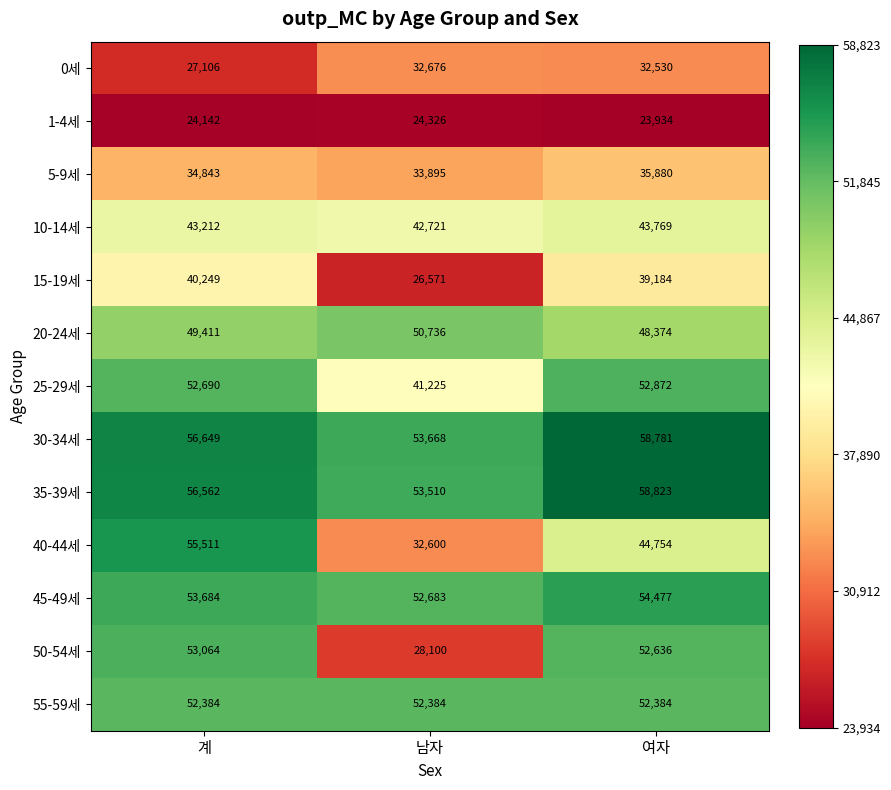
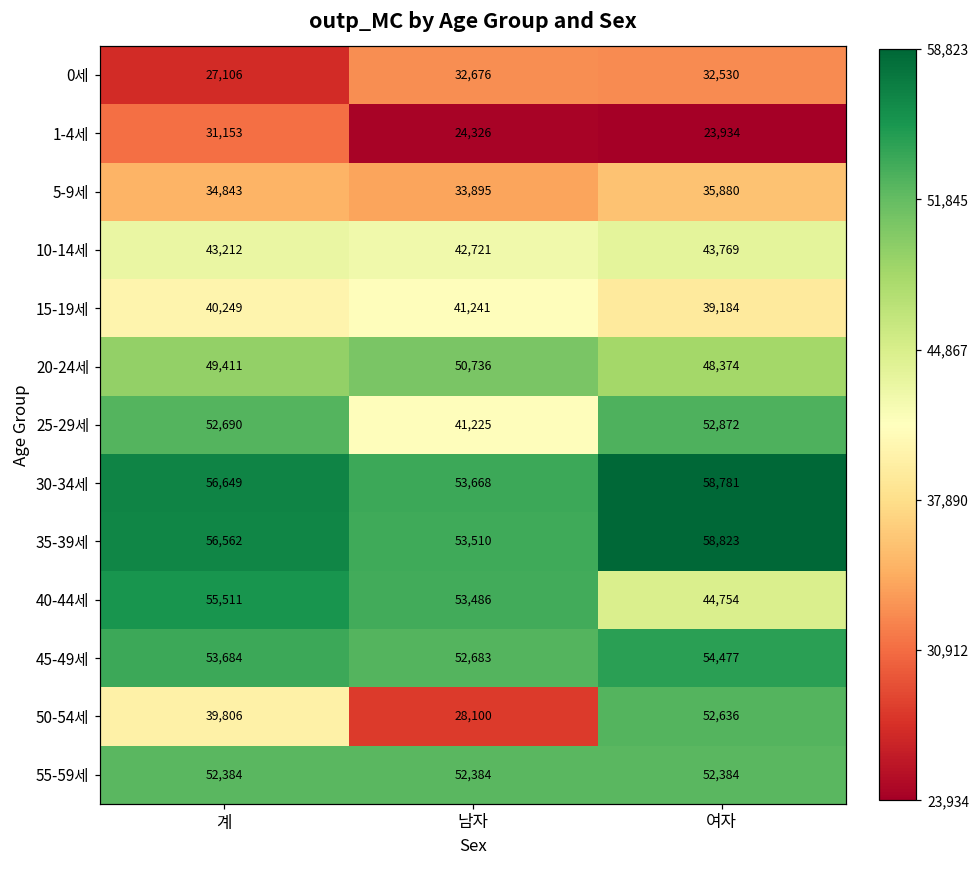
1-4세, 계: 24,142 -> 31,153
15-19세, 남자: 26,571 -> 41,241
40-44세, 남자: 32,600 -> 53,486
50-54세, 계: 53,064 -> 39,806
